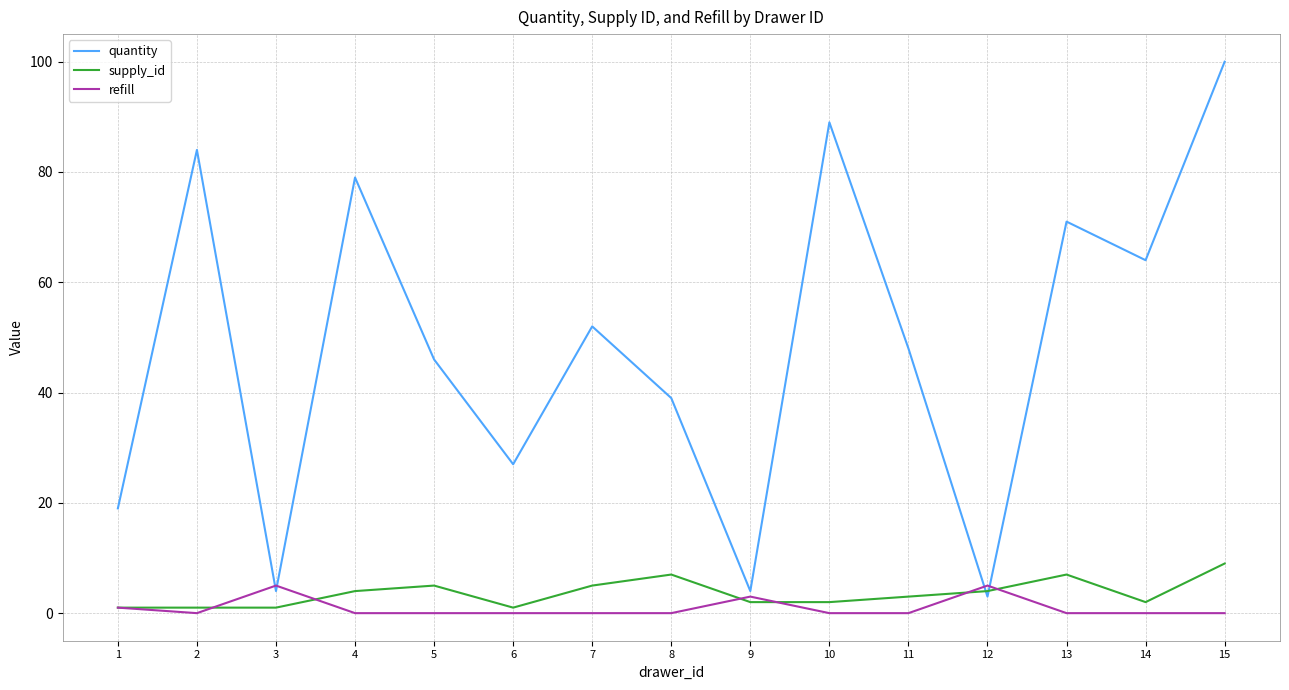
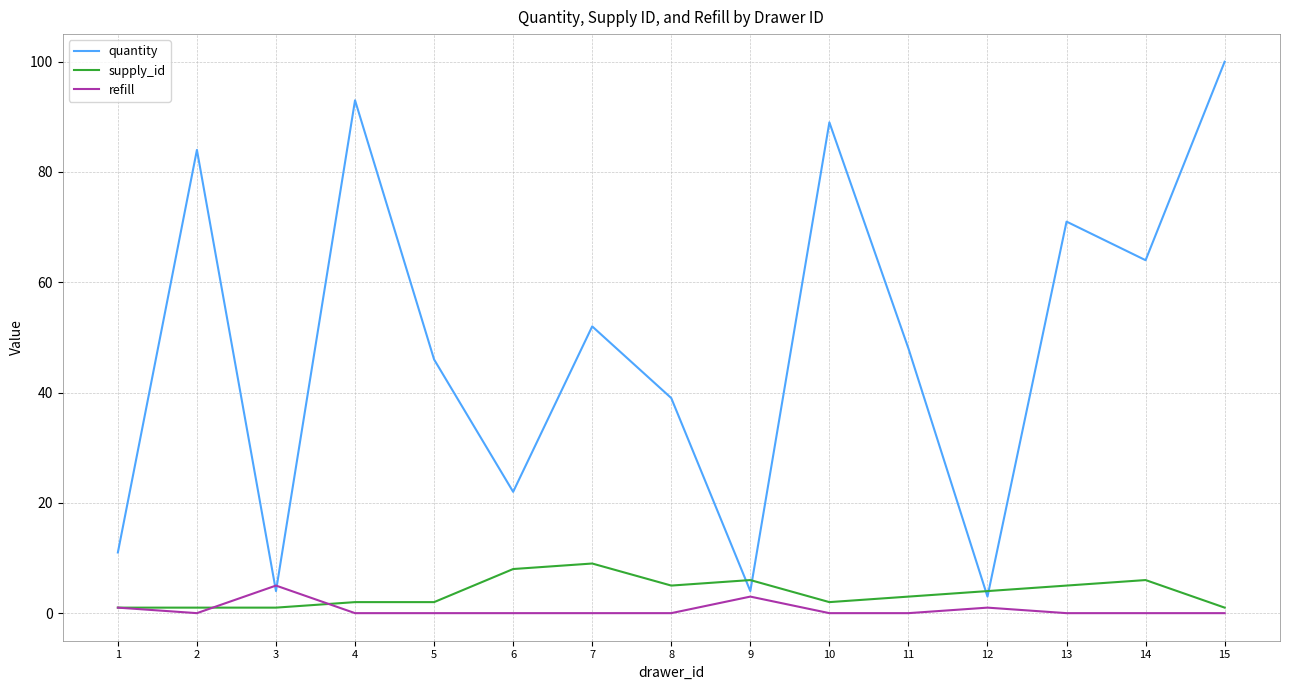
quantity, 1: 19 -> 11
quantity, 4: 79 -> 93
supply_id, 4: 4 -> 2
supply_id, 5: 5 -> 2
quantity, 6: 27 -> 22
supply_id, 6: 1 -> 8
supply_id, 7: 5 -> 9
supply_id, 8: 7 -> 5
supply_id, 9: 2 -> 6
refill, 12: 5 -> 1
supply_id, 13: 7 -> 5
supply_id, 14: 2 -> 6
supply_id, 15: 9 -> 1
